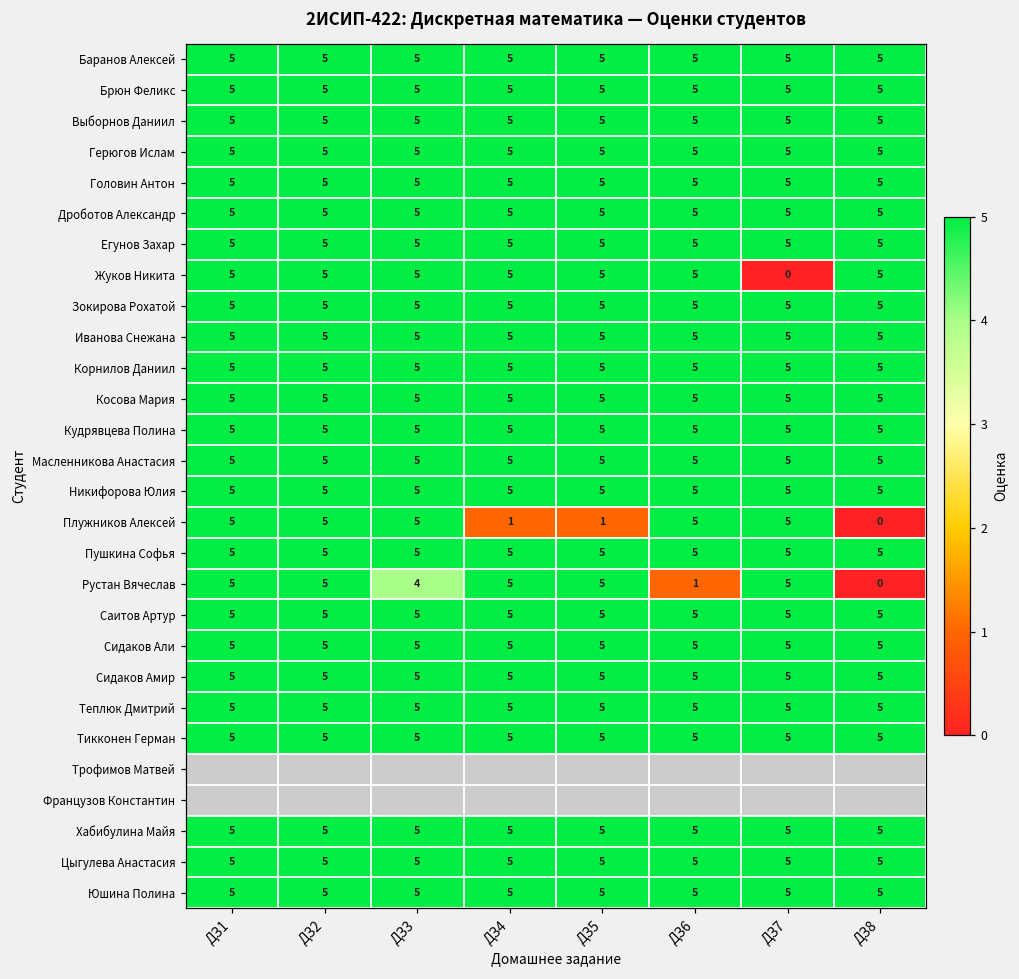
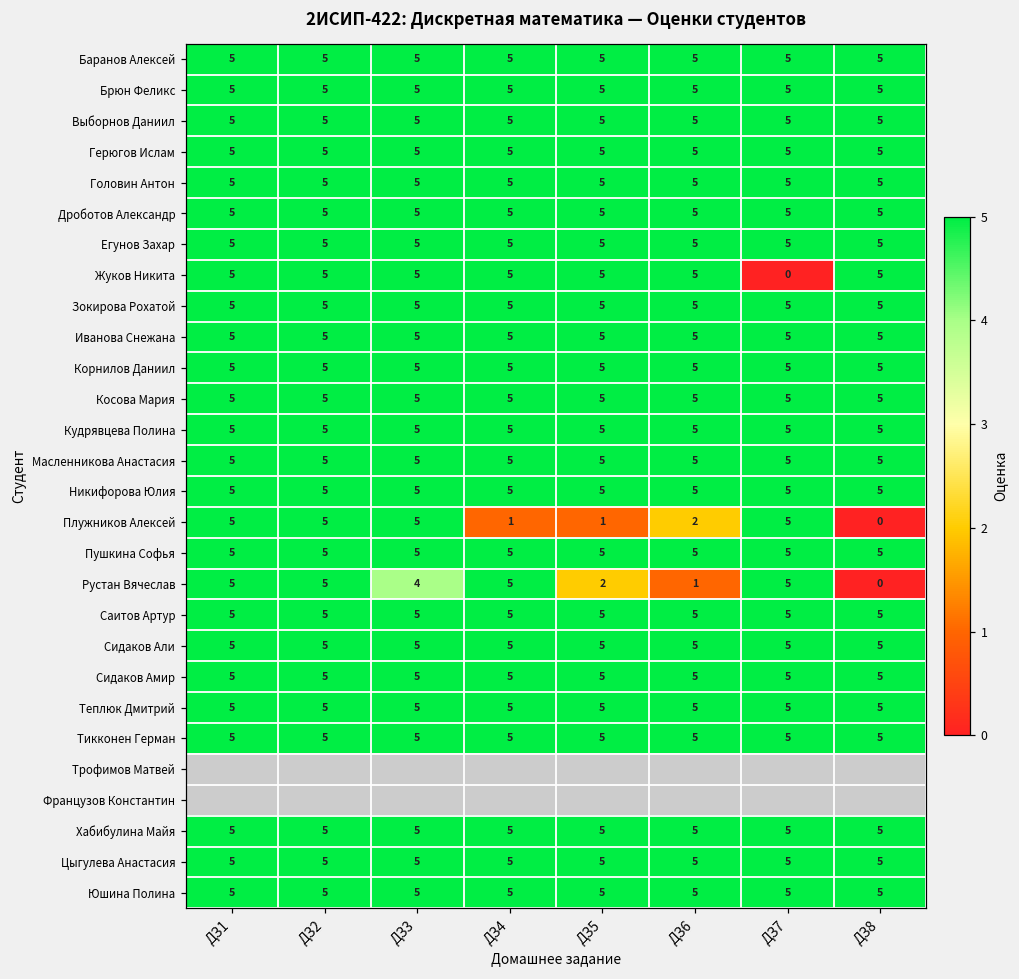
Плужников Алексей, ДЗ6: 5 -> 2
Рустан Вячеслав, ДЗ5: 5 -> 2
